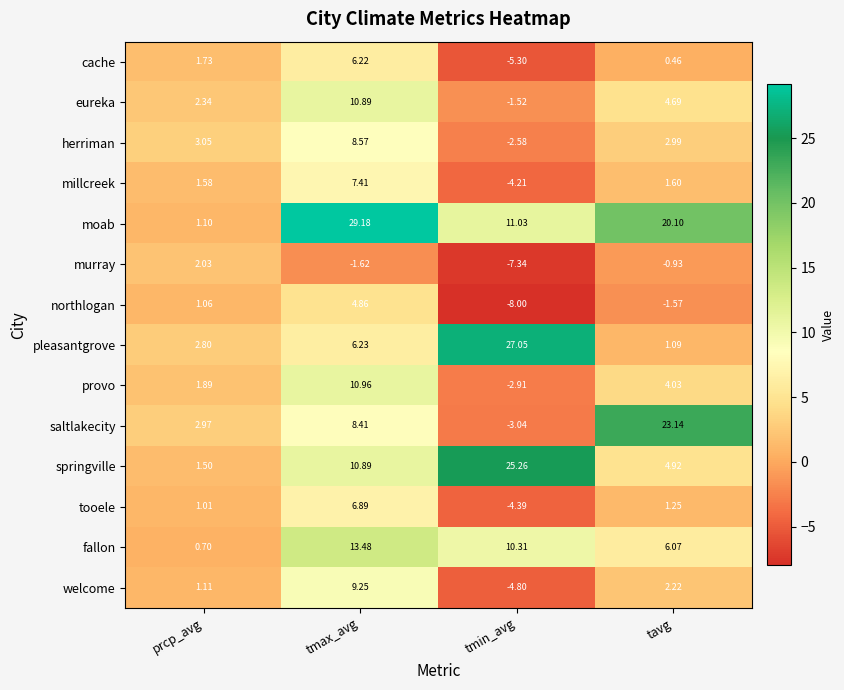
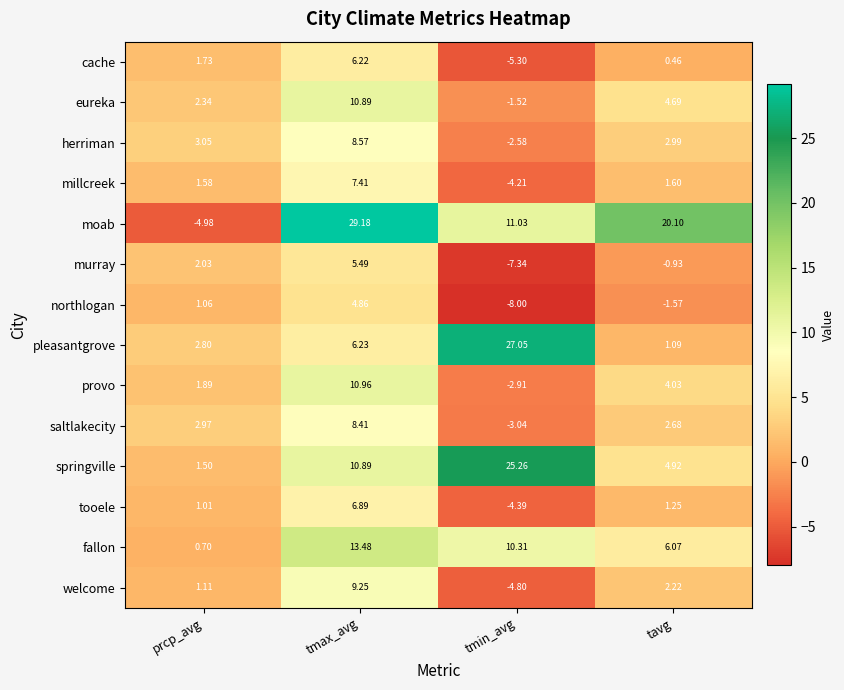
moab, prcp_avg: 1.10 -> -4.98
murray, tmax_avg: -1.62 -> 5.49
saltlakecity, tavg: 23.14 -> 2.68
